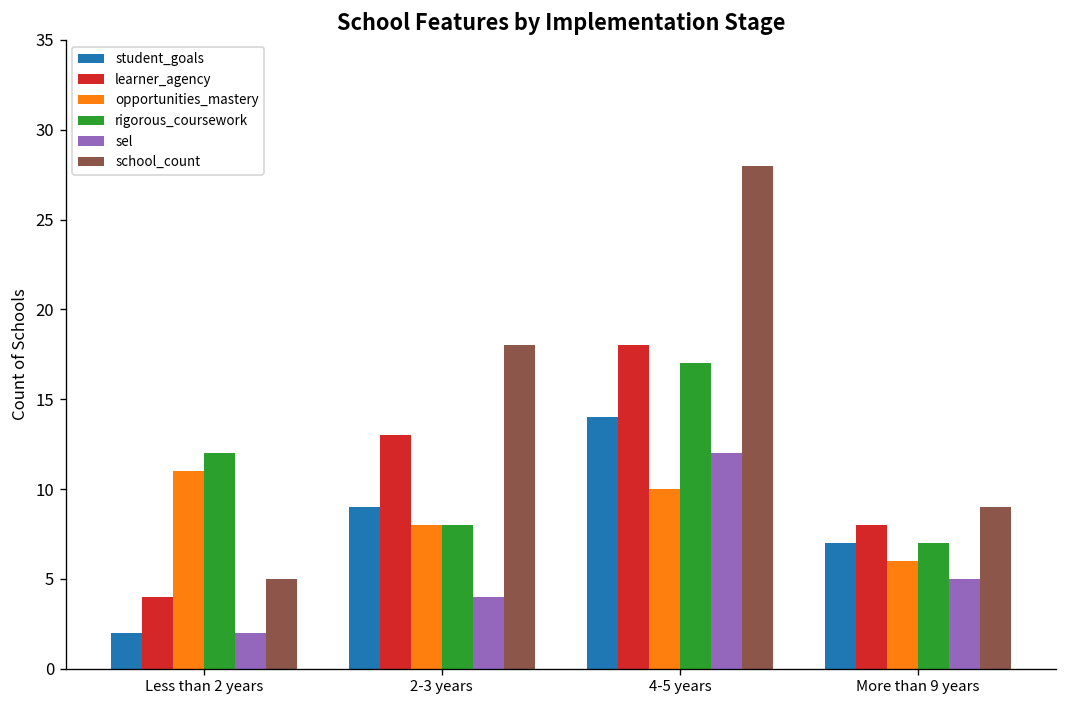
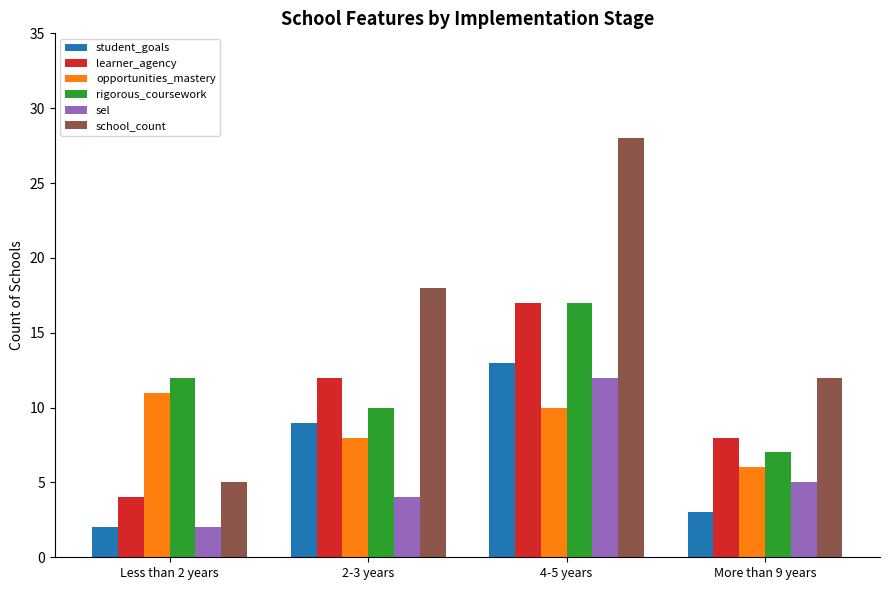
learner_agency, 2-3 years: 13 -> 12
rigorous_coursework, 2-3 years: 8 -> 10
student_goals, 4-5 years: 14 -> 13
learner_agency, 4-5 years: 18 -> 17
student_goals, More than 9 years: 7 -> 3
school_count, More than 9 years: 9 -> 12
